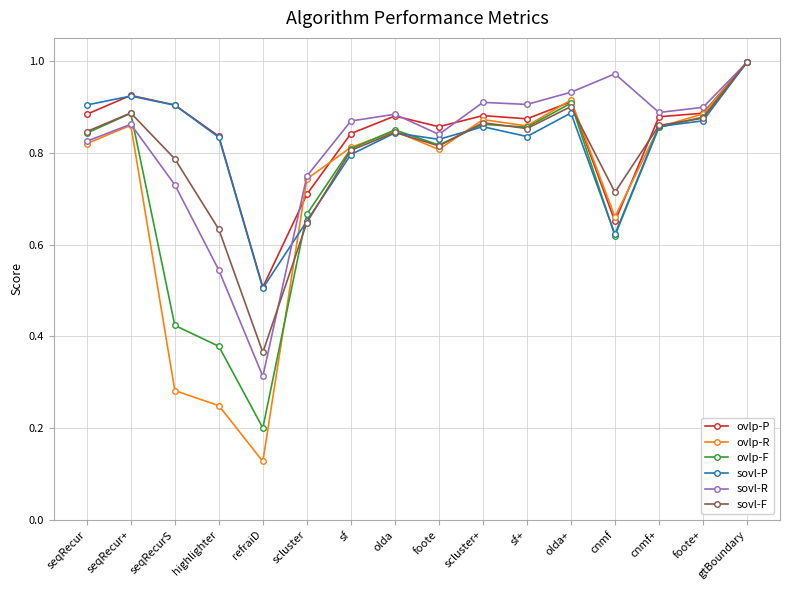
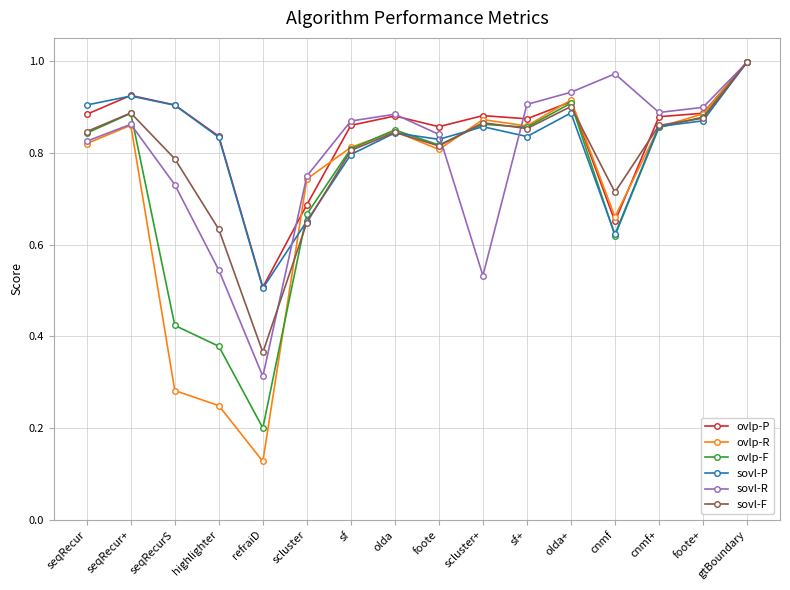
ovlp-P, scluster: 0.71 -> 0.69
ovlp-P, sf: 0.84 -> 0.86
sovl-R, scluster+: 0.91 -> 0.53
